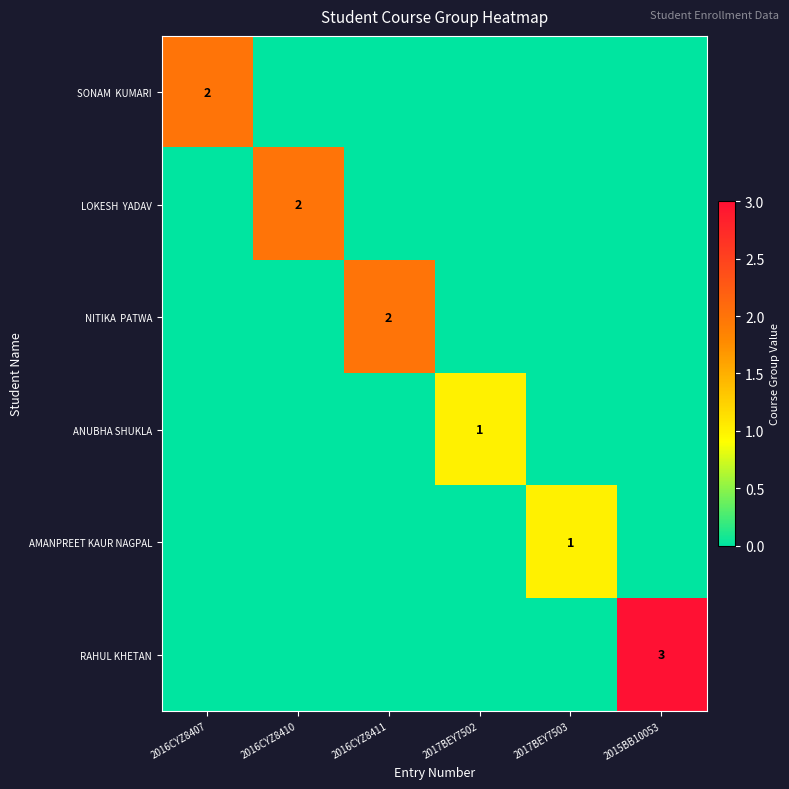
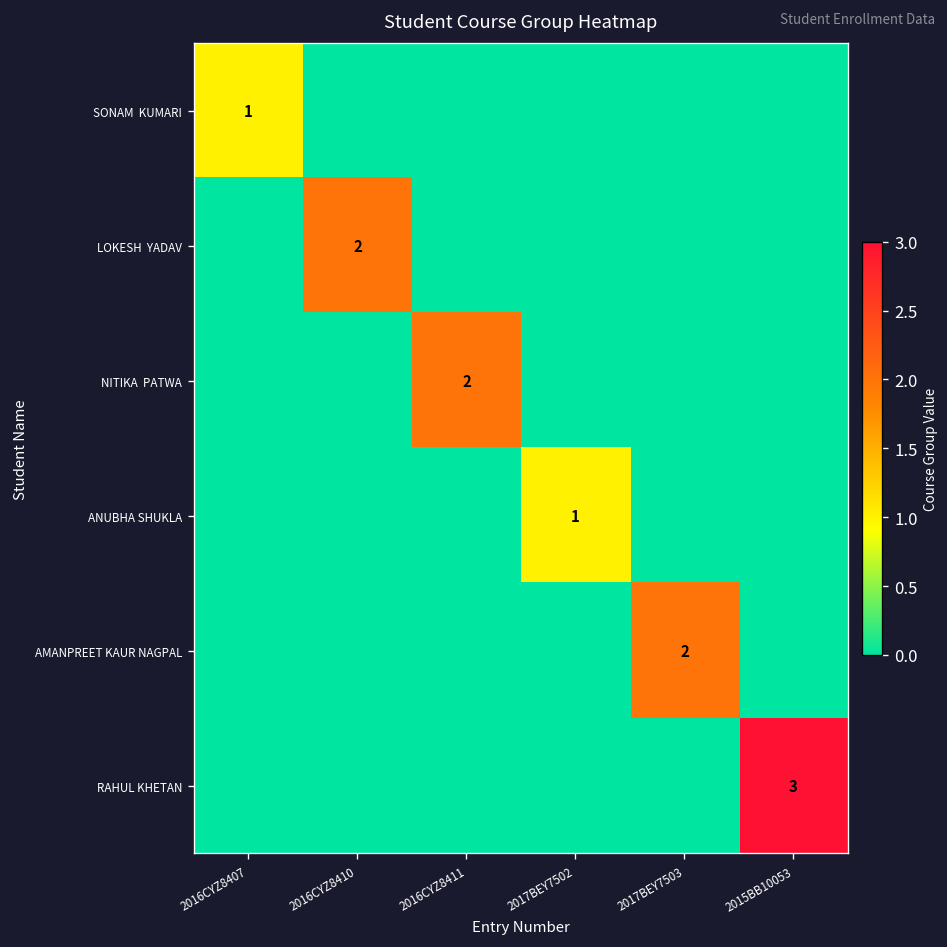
SONAM KUMARI, 2016CYZ8407: 2 -> 1
AMANPREET KAUR NAGPAL, 2017BEY7503: 1 -> 2
